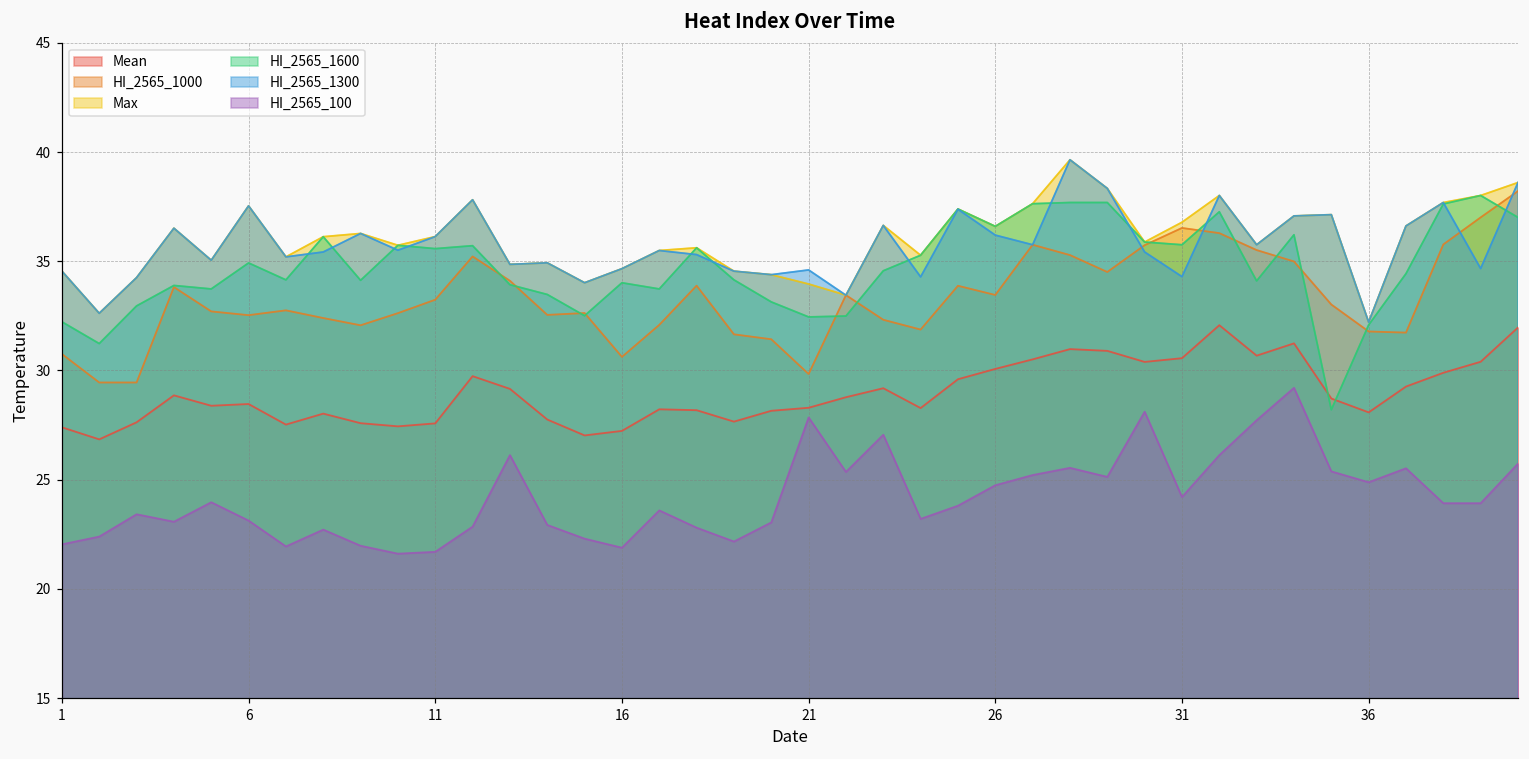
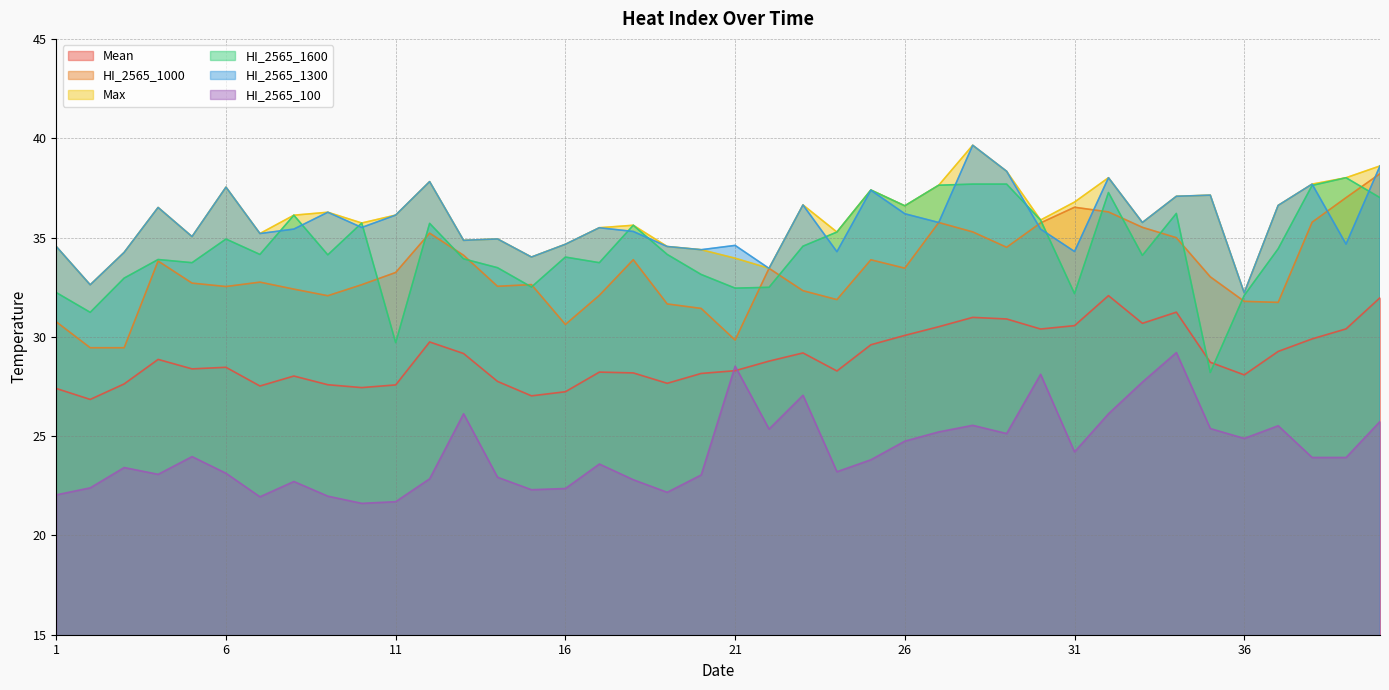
HI_2565_1600, 11: 35.6 -> 29.7
HI_2565_100, 16: 21.9 -> 22.4
HI_2565_100, 21: 27.9 -> 28.5
HI_2565_1600, 31: 35.8 -> 32.2
